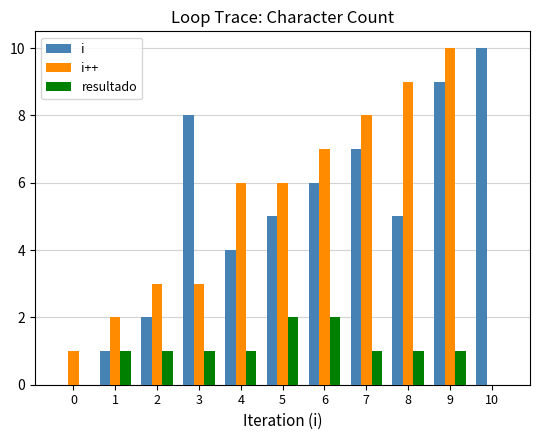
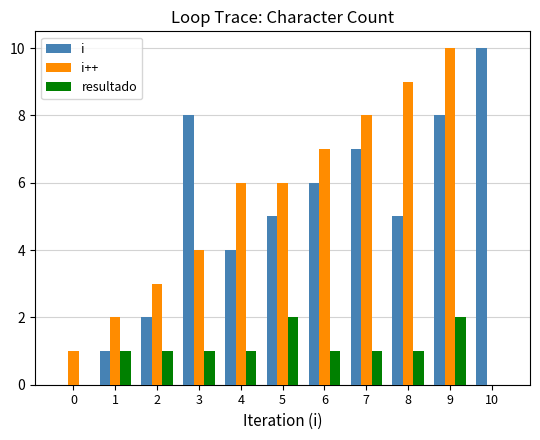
i++, 3: 3 -> 4
resultado, 6: 2 -> 1
i, 9: 9 -> 8
resultado, 9: 1 -> 2
